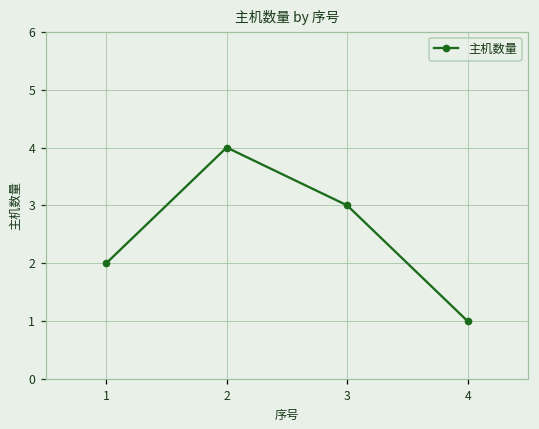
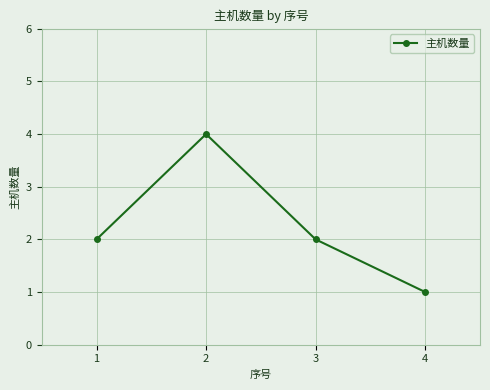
3: 3 -> 2
